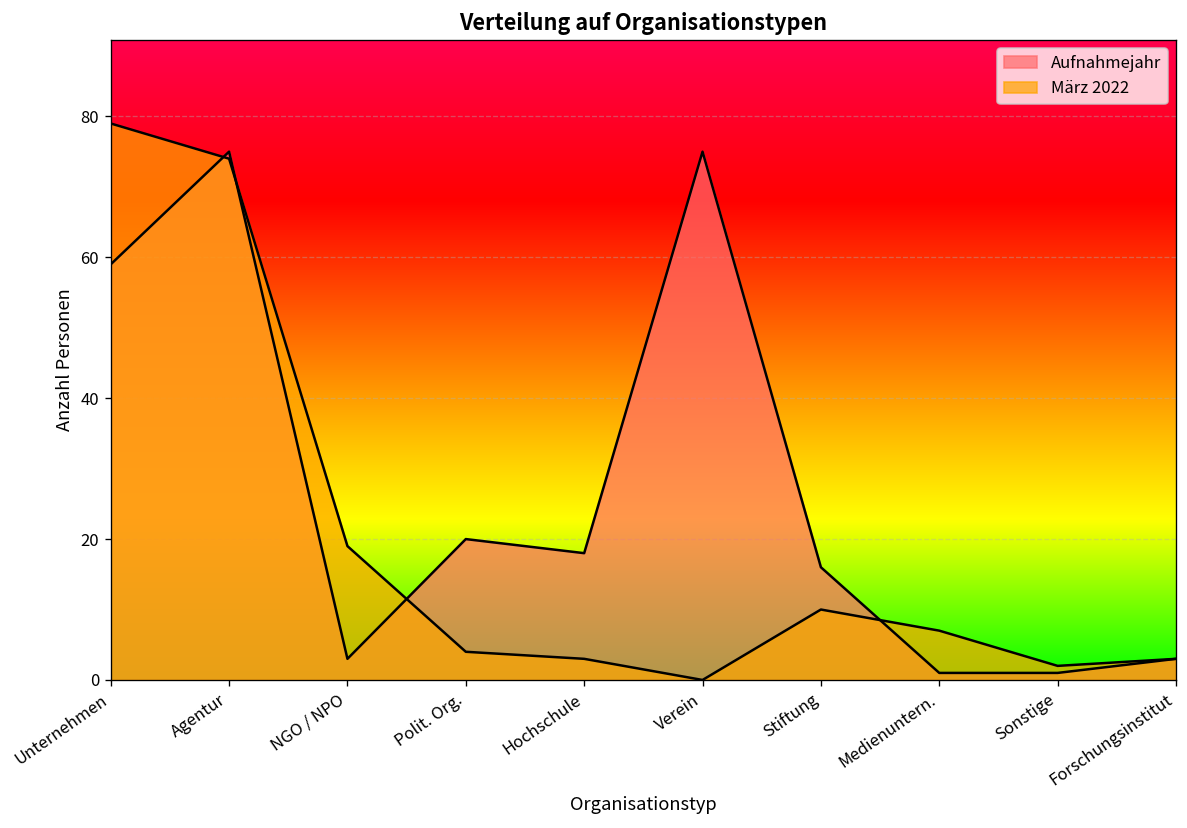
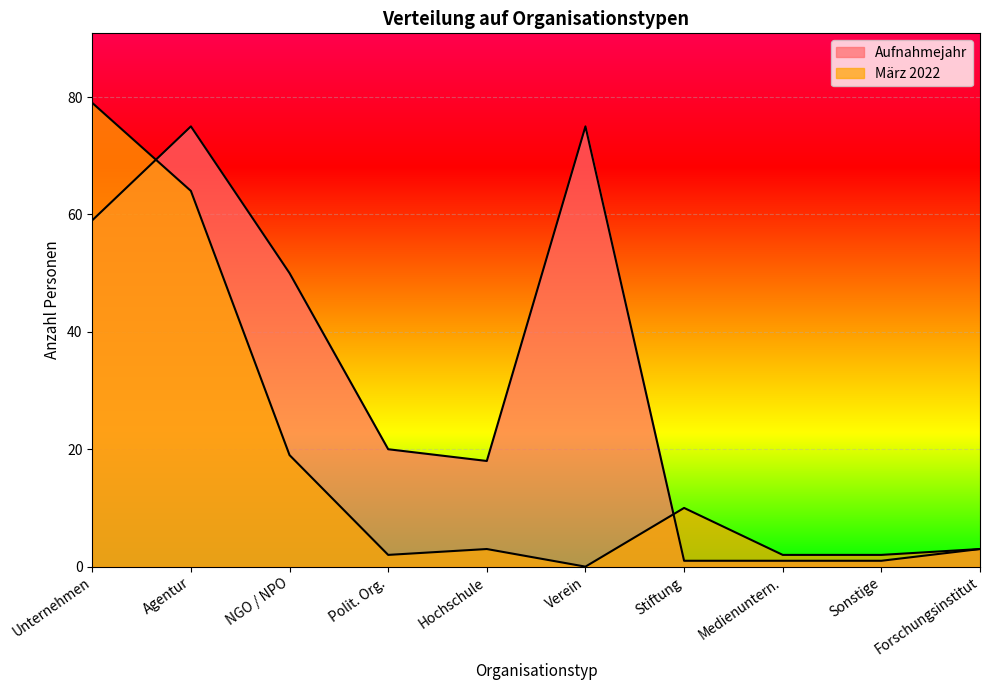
März 2022, Agentur: 74 -> 64
Aufnahmejahr, NGO / NPO: 3 -> 50
März 2022, Polit. Org.: 4 -> 2
Aufnahmejahr, Stiftung: 16 -> 1
März 2022, Medienuntern.: 7 -> 2
